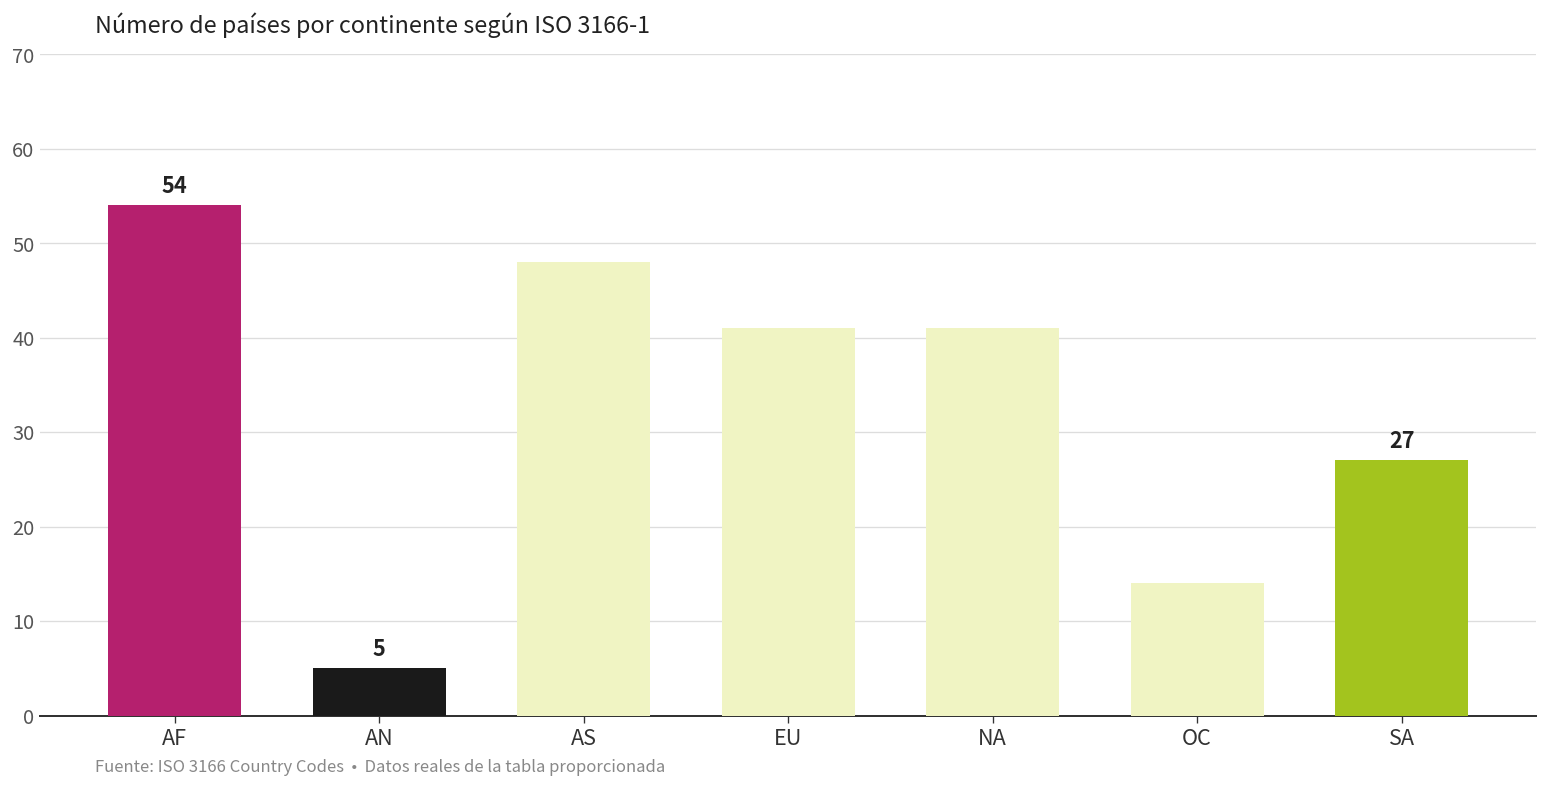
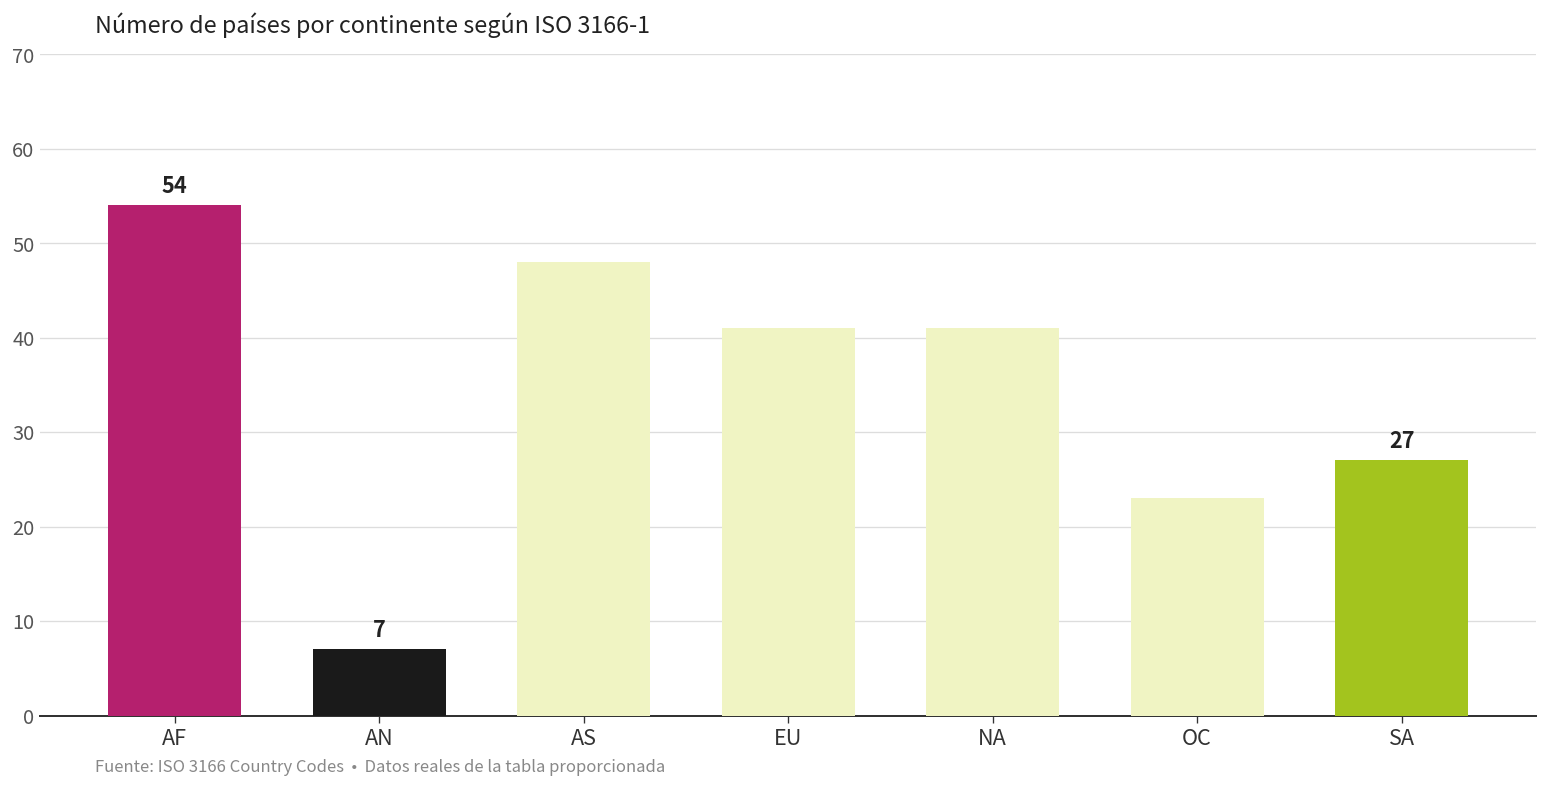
AN: 5 -> 7
OC: 14 -> 23
